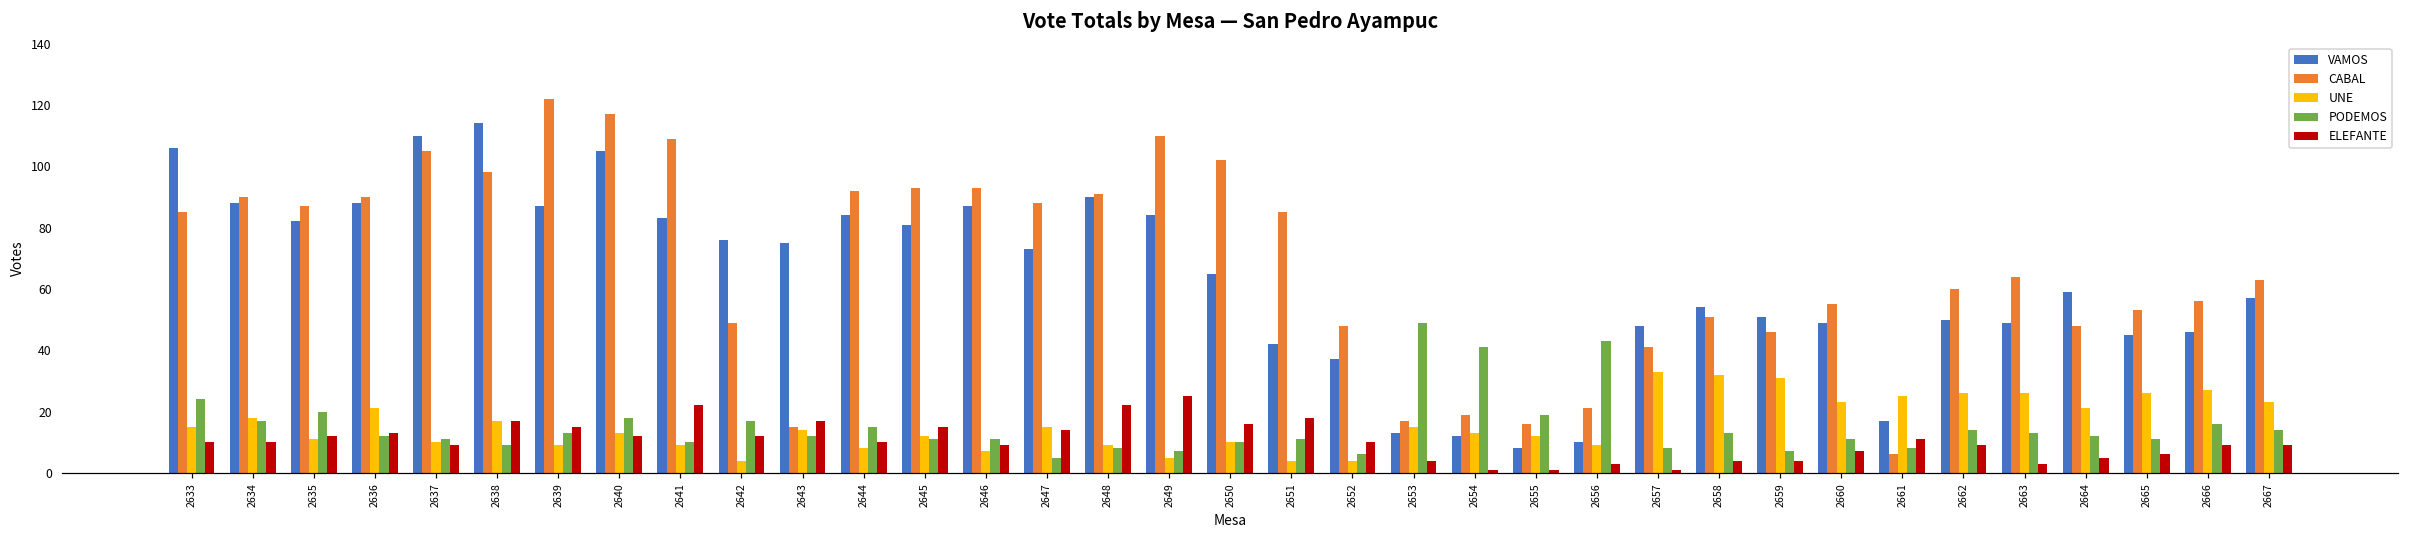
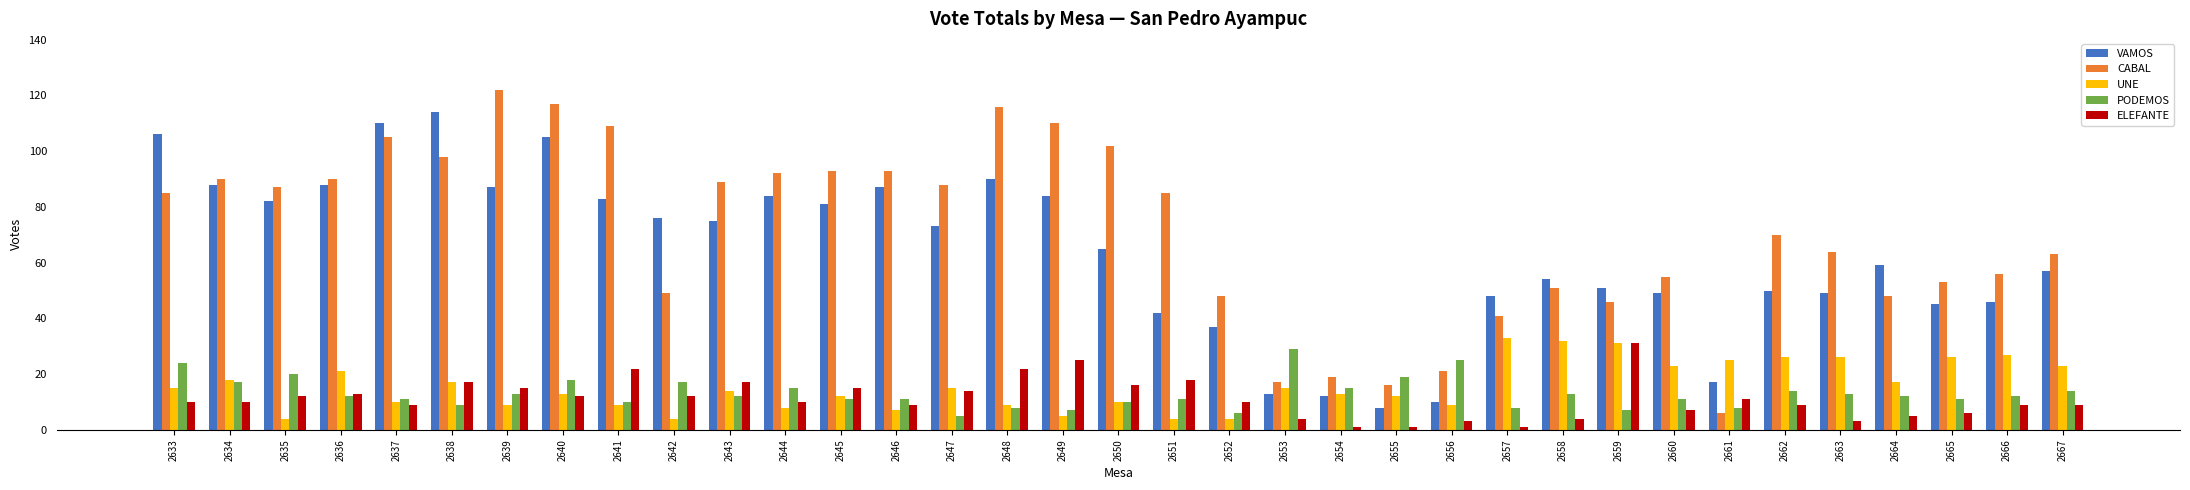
UNE, 2635: 11 -> 4
CABAL, 2643: 15 -> 89
CABAL, 2648: 91 -> 116
PODEMOS, 2653: 49 -> 29
PODEMOS, 2654: 41 -> 15
PODEMOS, 2656: 43 -> 25
ELEFANTE, 2659: 4 -> 31
CABAL, 2662: 60 -> 70
UNE, 2664: 21 -> 17
PODEMOS, 2666: 16 -> 12
